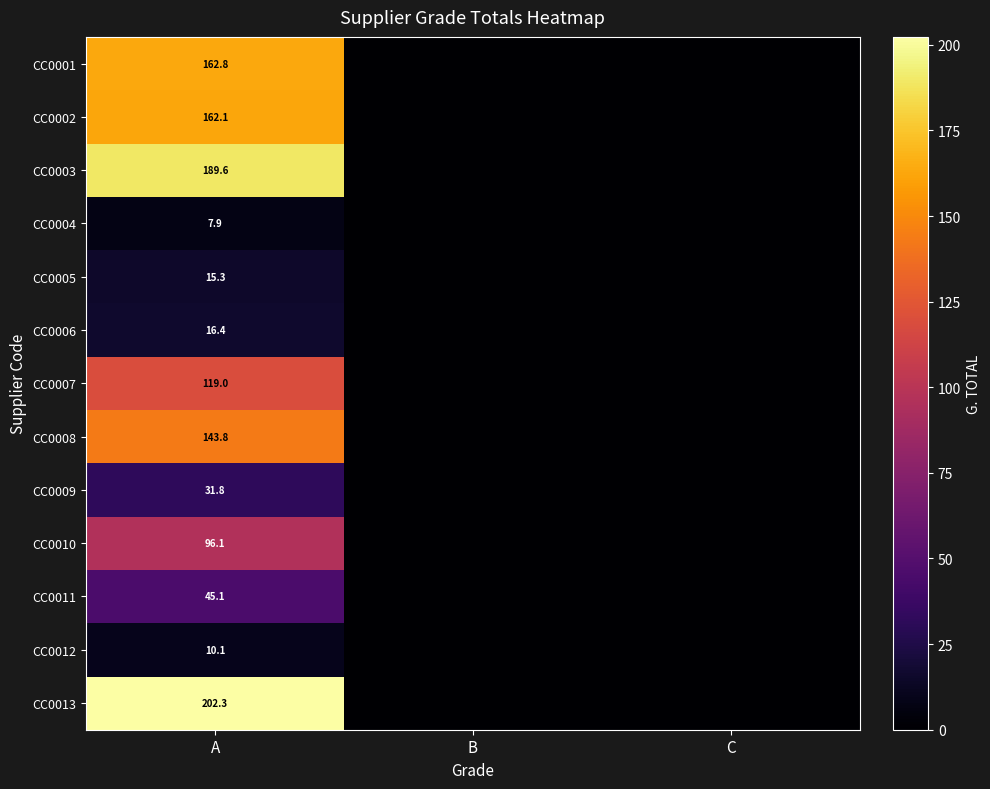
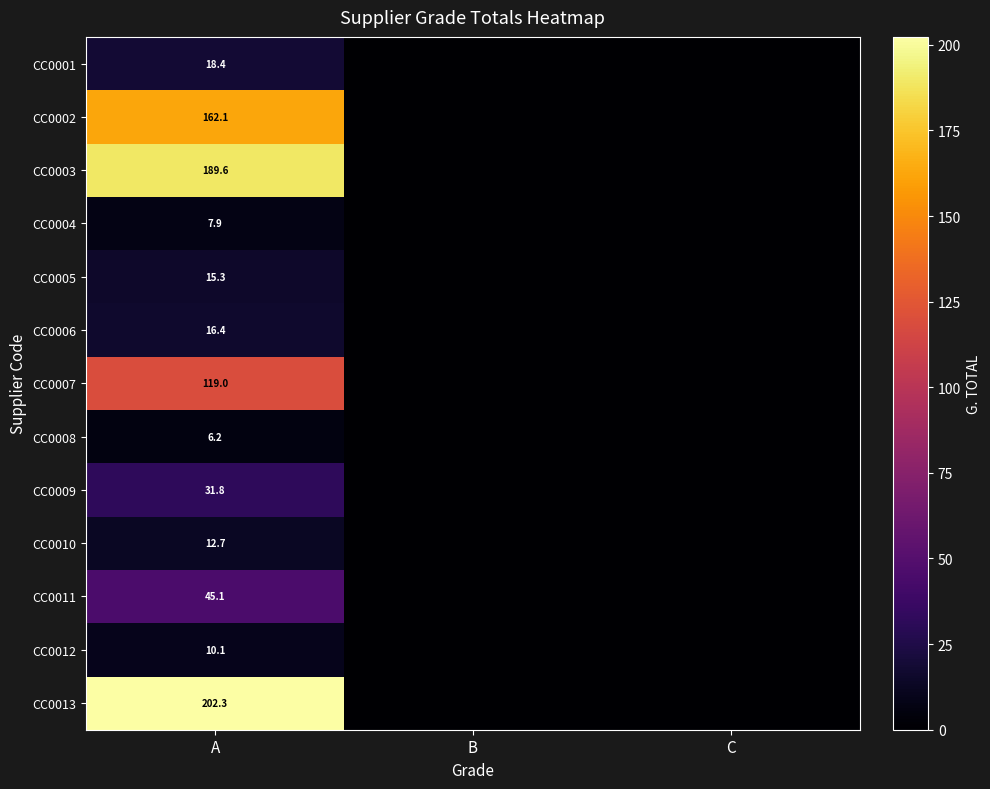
CC0001, A: 162.8 -> 18.4
CC0008, A: 143.8 -> 6.2
CC0010, A: 96.1 -> 12.7
